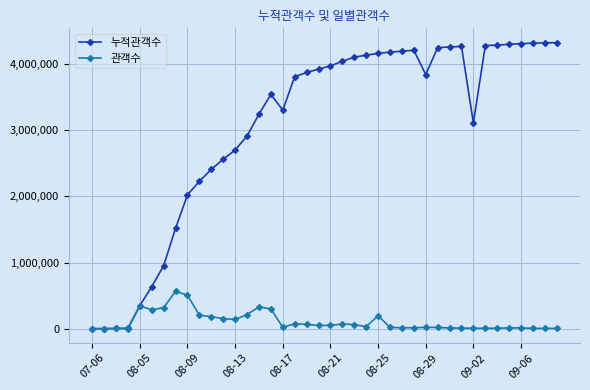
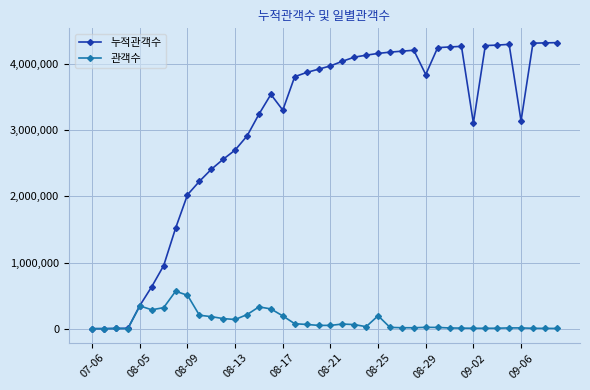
관객수, 08-17: 0 -> 200,000
누적관객수, 09-06: 4,300,000 -> 3,100,000
